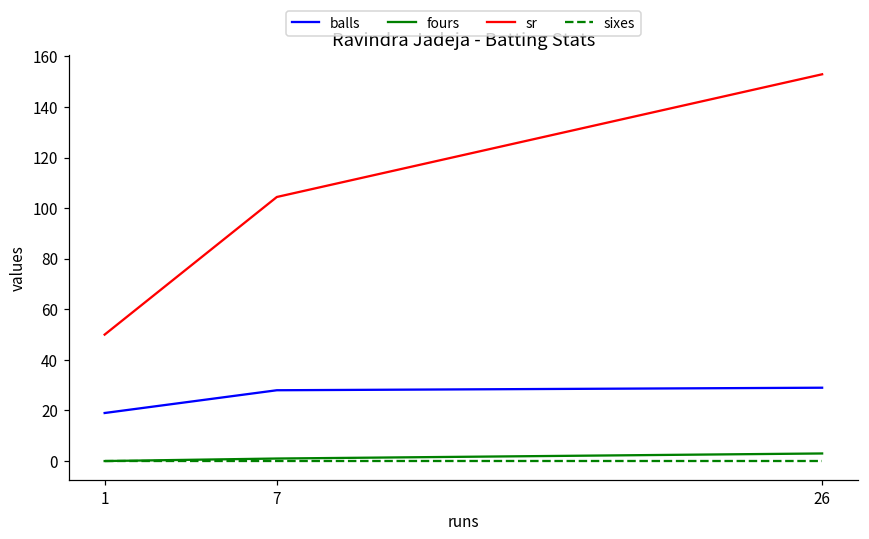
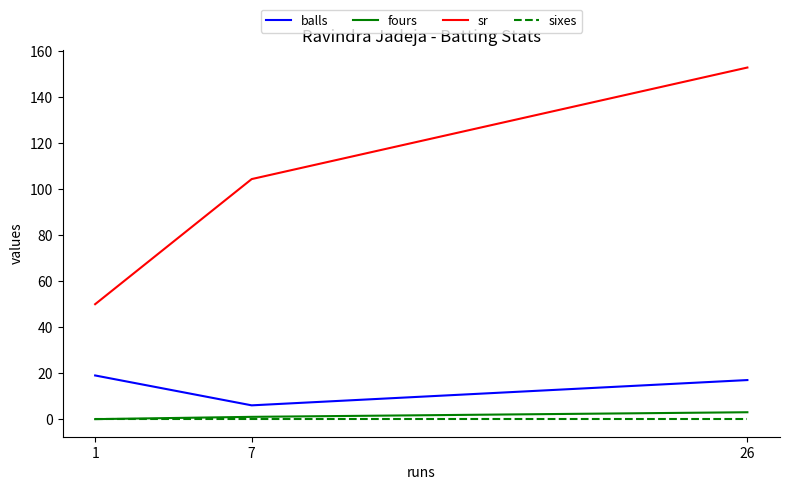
balls, 7: 28 -> 6
balls, 26: 29 -> 17
